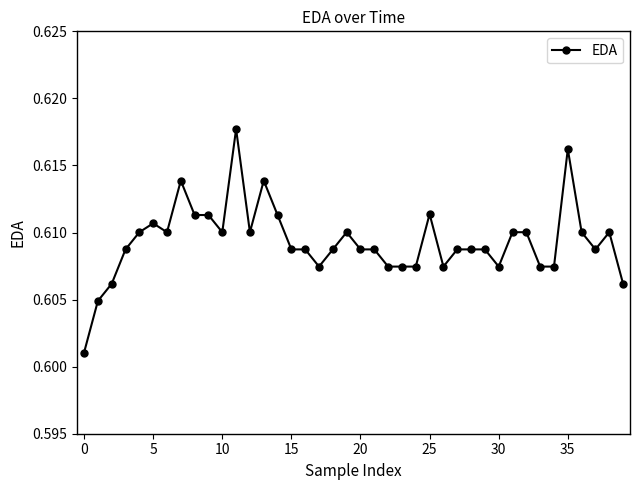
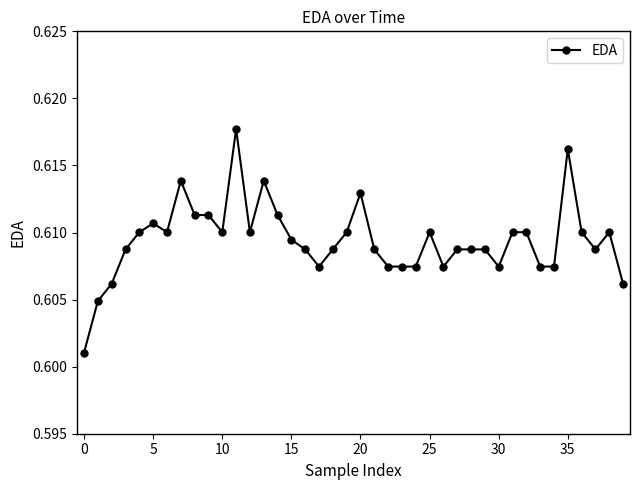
15: 0.6087 -> 0.6095
20: 0.6087 -> 0.6129
25: 0.6114 -> 0.6100
